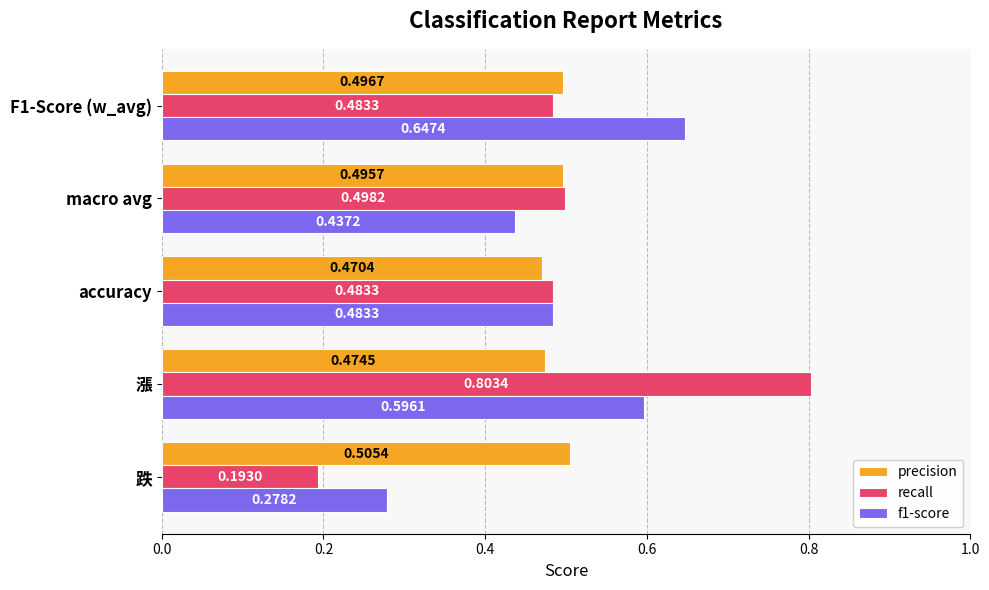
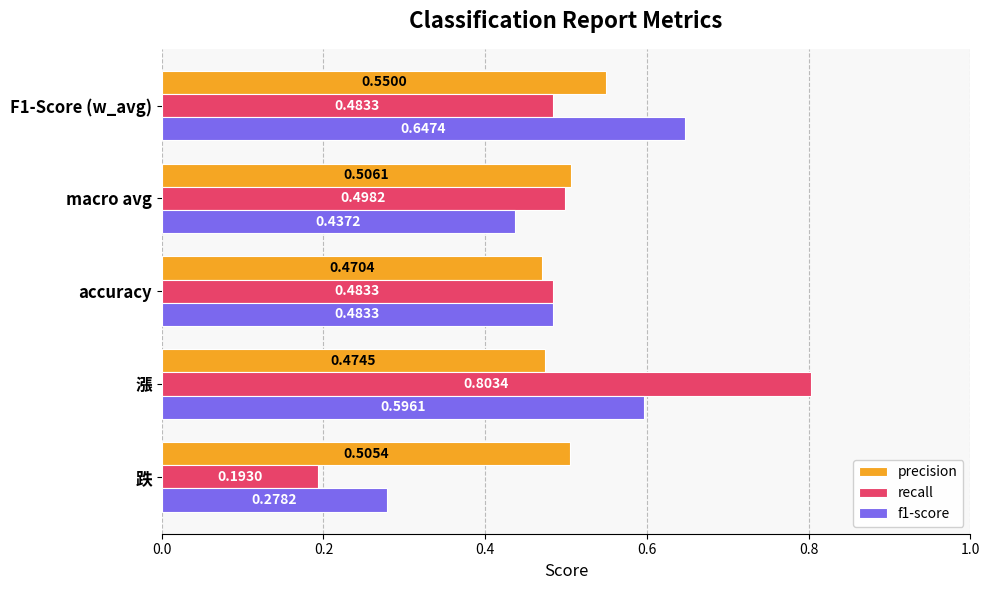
precision, F1-Score (w_avg): 0.4967 -> 0.5500
precision, macro avg: 0.4957 -> 0.5061
